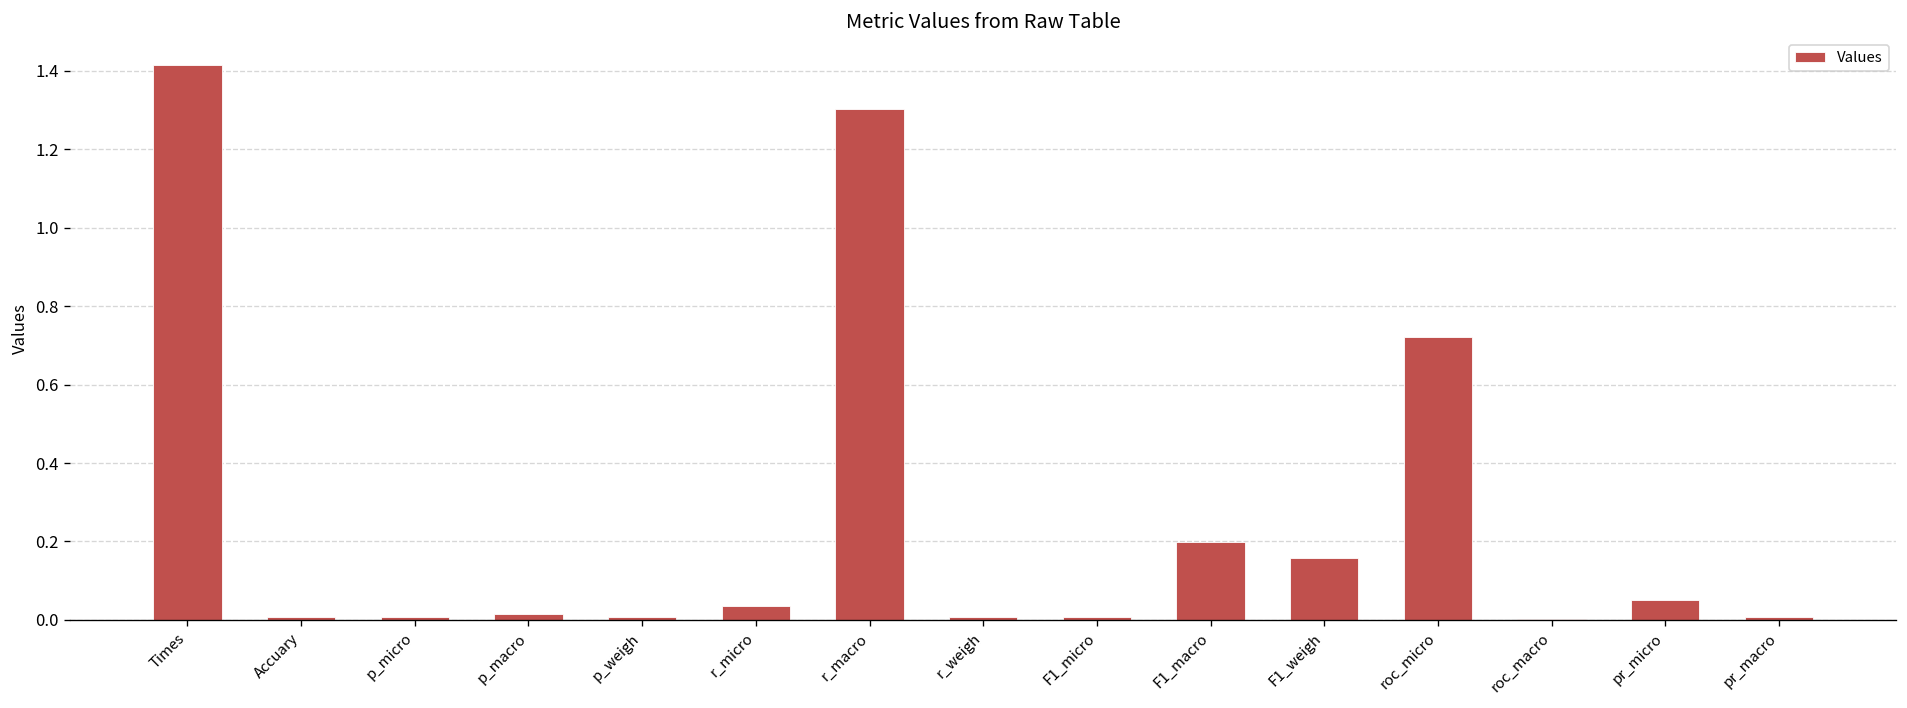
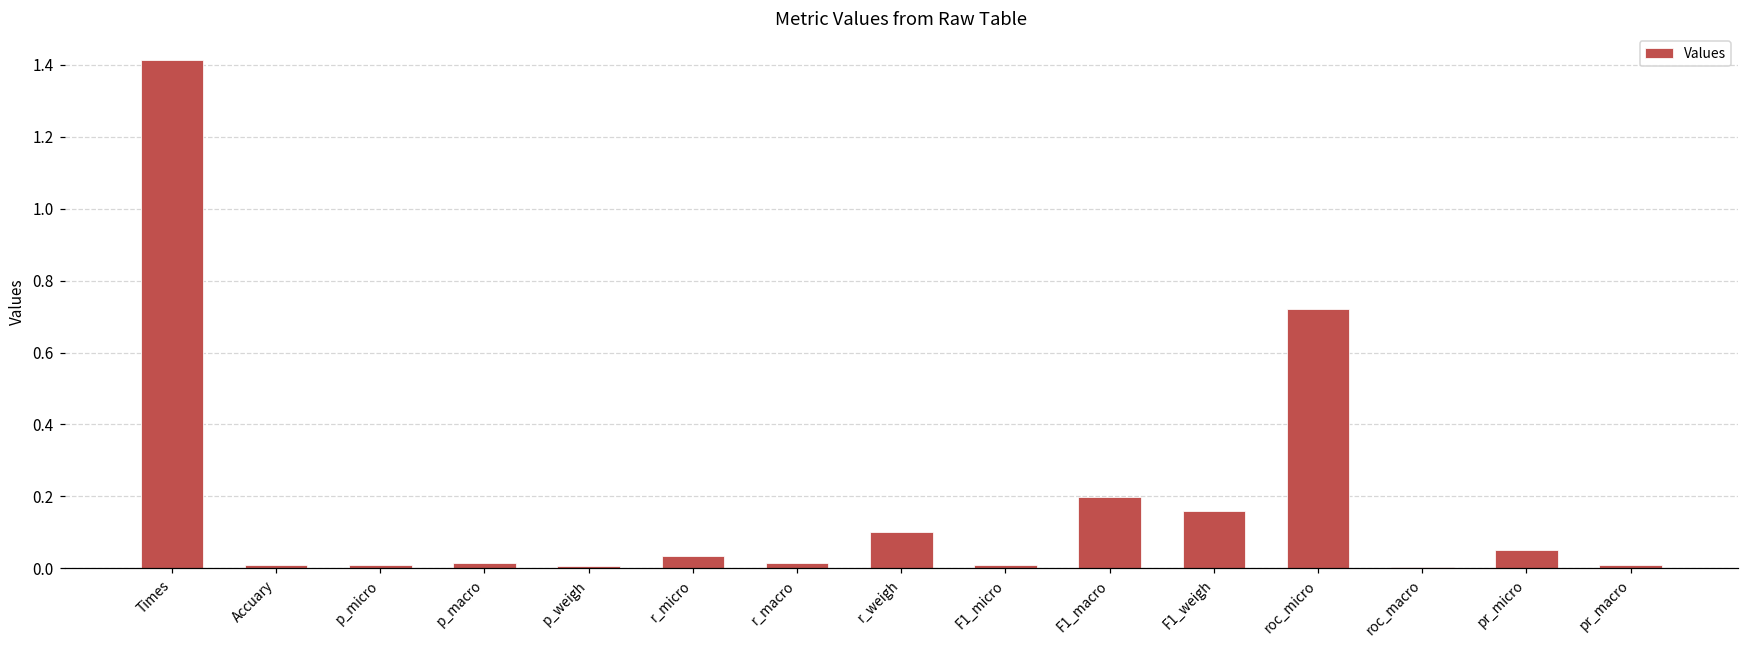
r_macro: 1.30 -> 0.01
r_weigh: 0.01 -> 0.10
